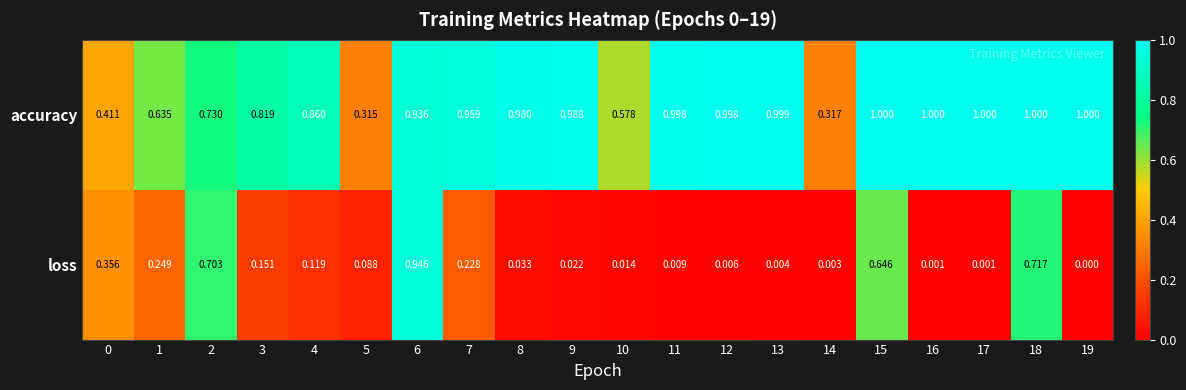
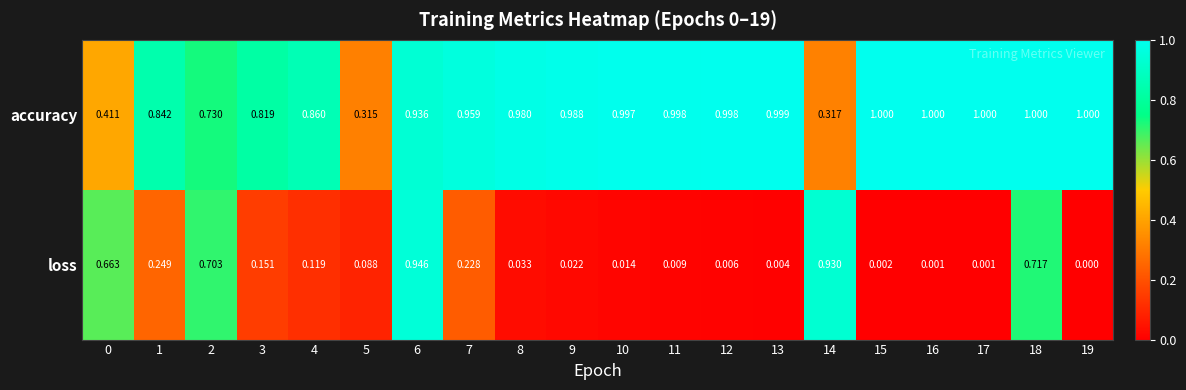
accuracy, 1: 0.635 -> 0.842
accuracy, 10: 0.578 -> 0.997
loss, 0: 0.356 -> 0.663
loss, 14: 0.003 -> 0.930
loss, 15: 0.646 -> 0.002
